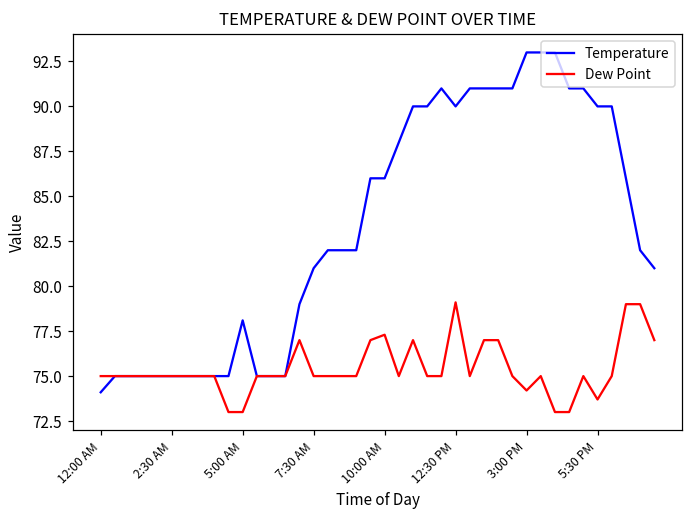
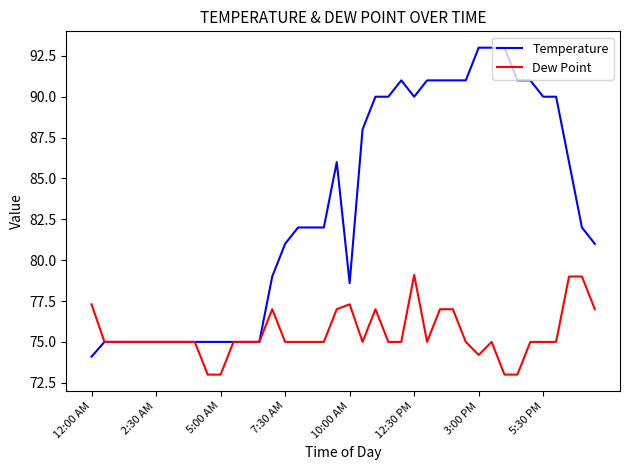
Dew Point, 12:00 AM: 75.0 -> 77.3
Temperature, 5:00 AM: 78.1 -> 75.0
Temperature, 10:00 AM: 86.0 -> 78.6
Dew Point, 5:30 PM: 73.7 -> 75.0
